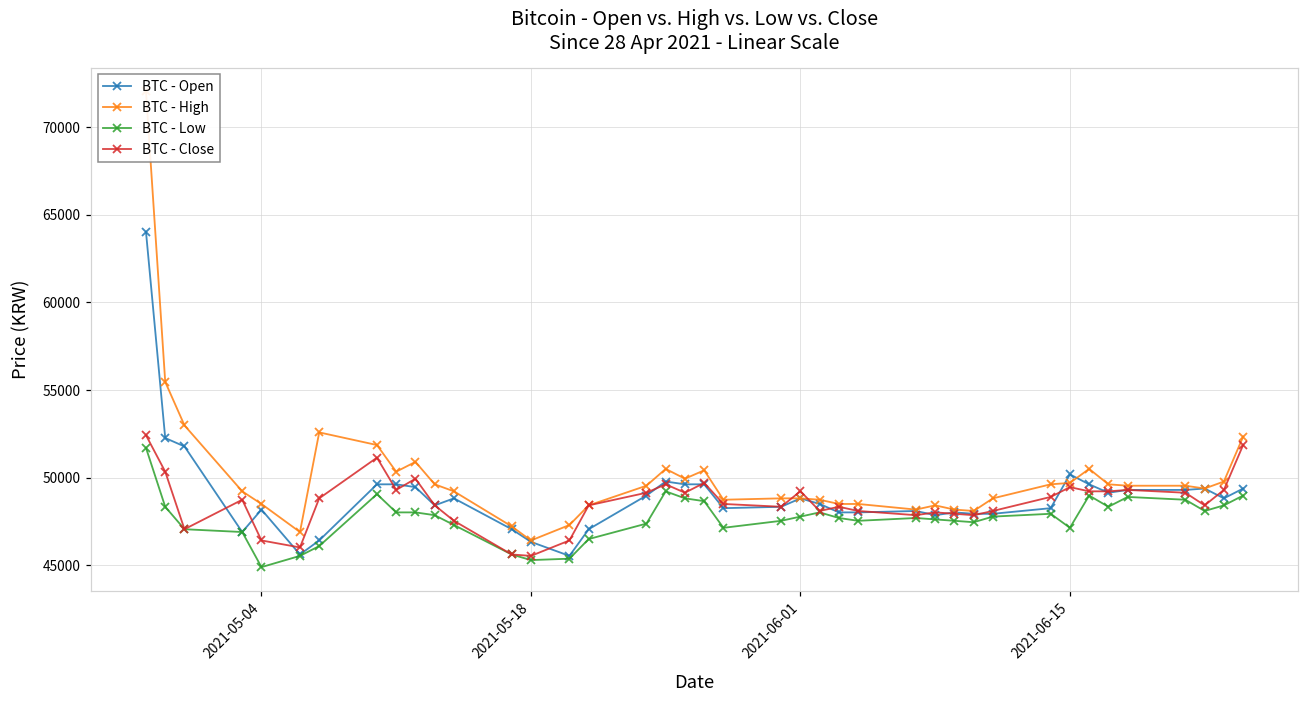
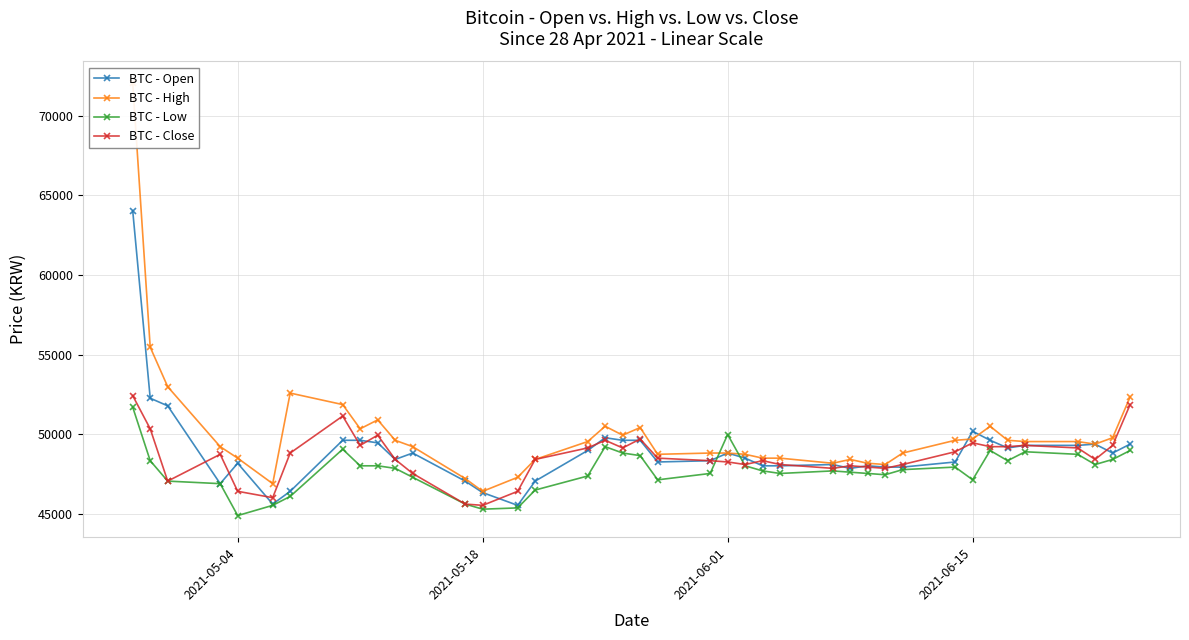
BTC - Low, 2021-06-01: 47800 -> 50000
BTC - Close, 2021-06-01: 49200 -> 48300
